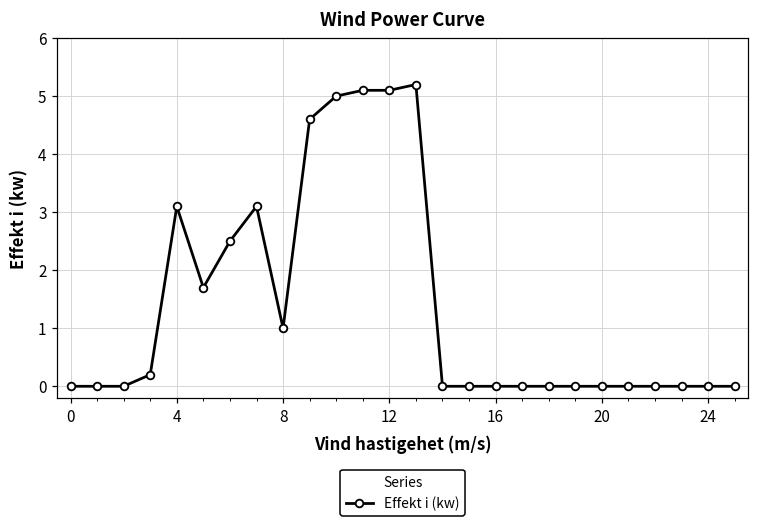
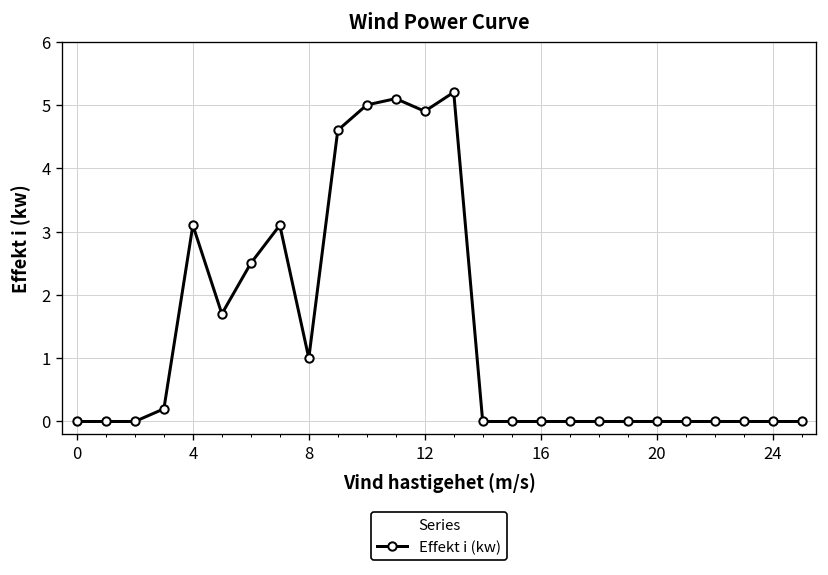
12: 5.1 -> 4.9
